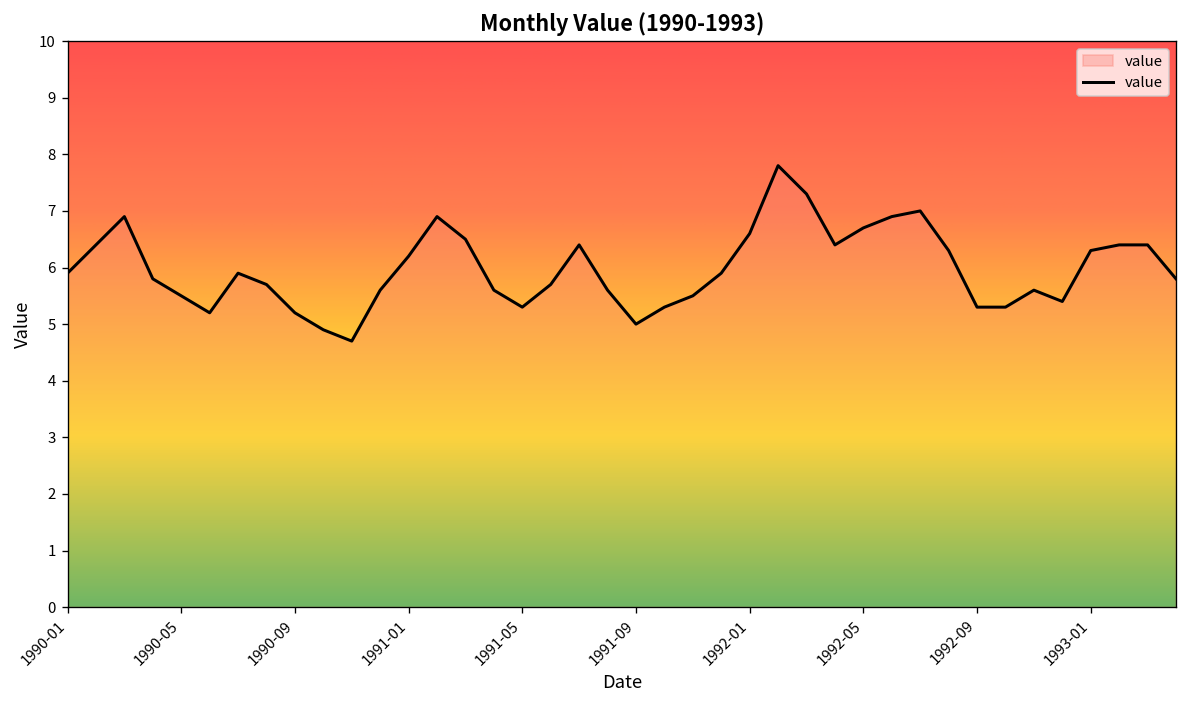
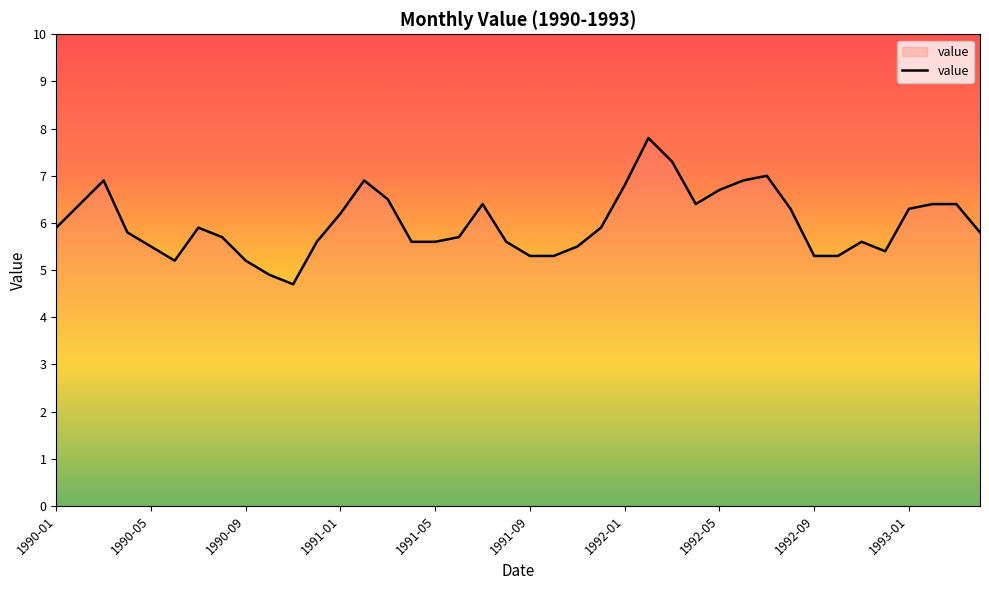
1991-05: 5.3 -> 5.6
1991-09: 5.0 -> 5.3
1992-01: 6.6 -> 6.8
